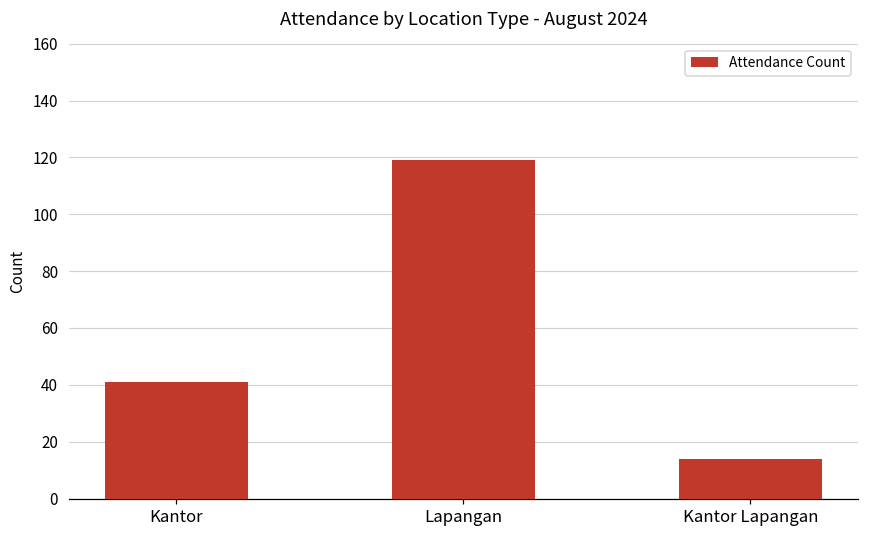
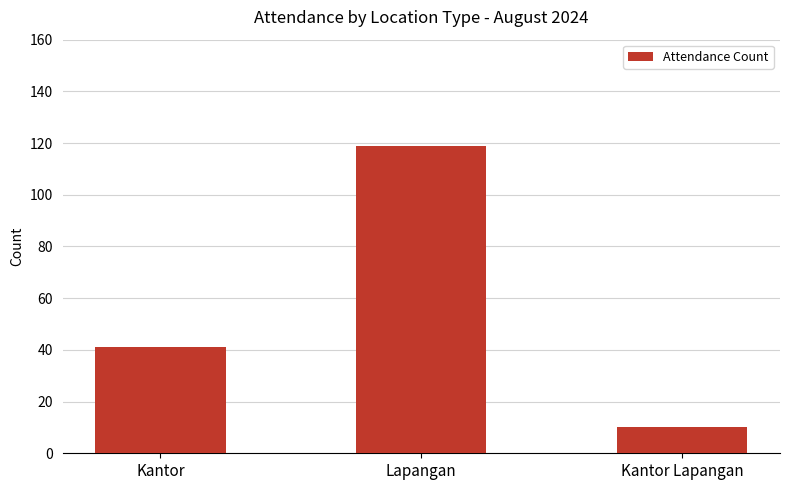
Kantor Lapangan: 14 -> 10
